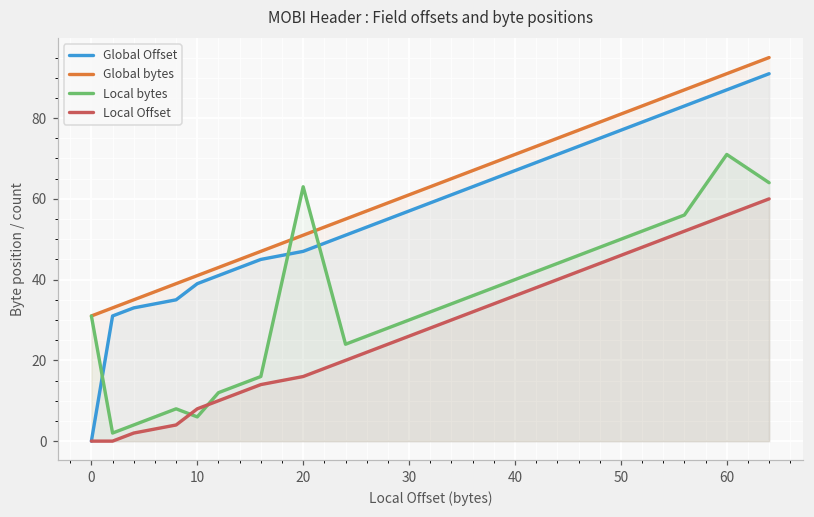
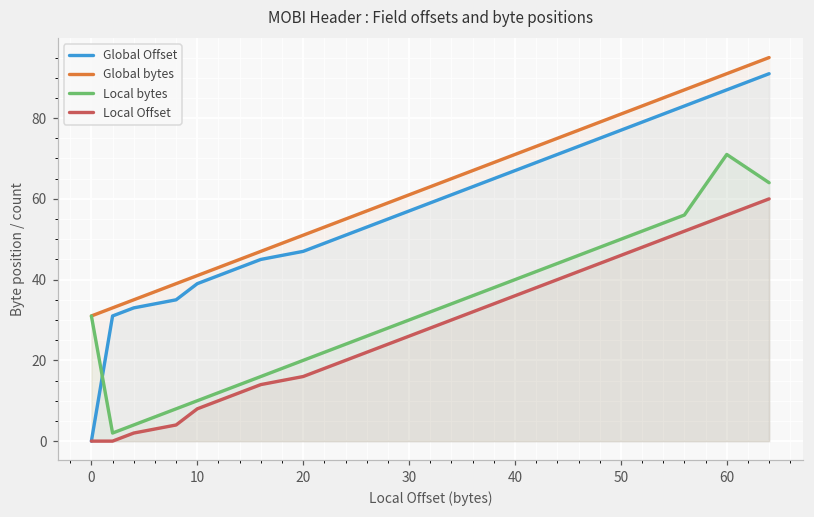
Local bytes, 10: 6 -> 10
Local bytes, 20: 63 -> 20
